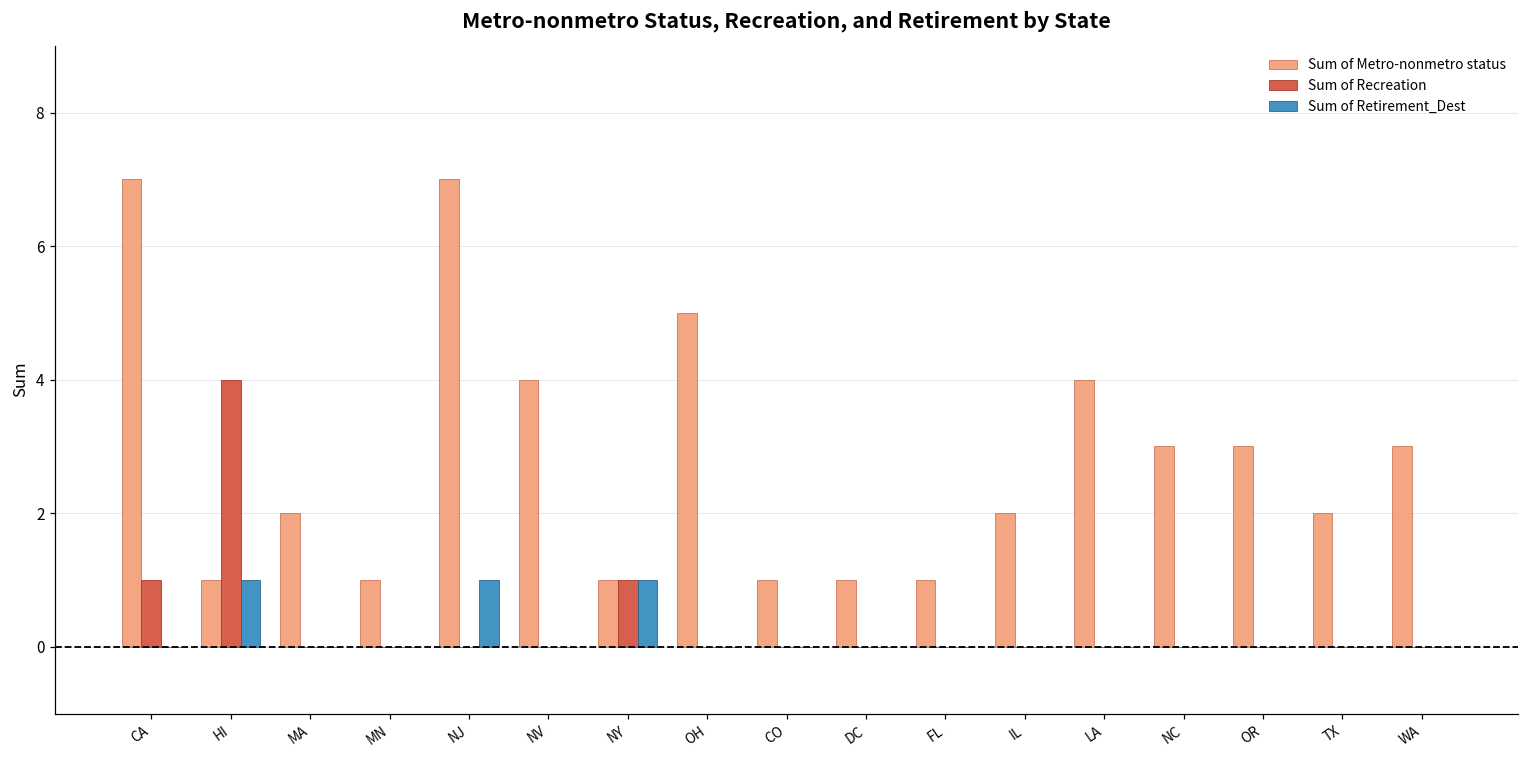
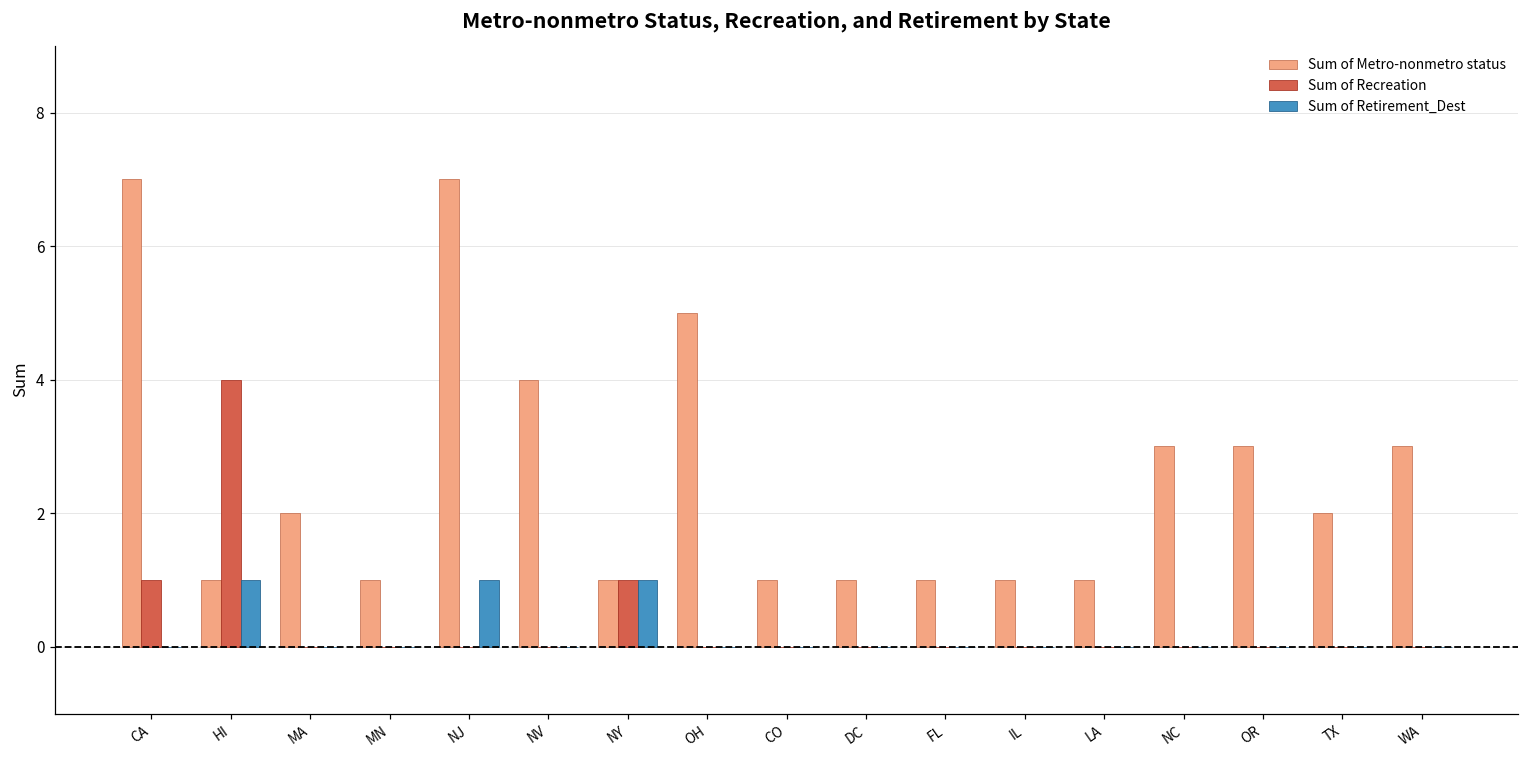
Sum of Metro-nonmetro status, IL: 2 -> 1
Sum of Metro-nonmetro status, LA: 4 -> 1
